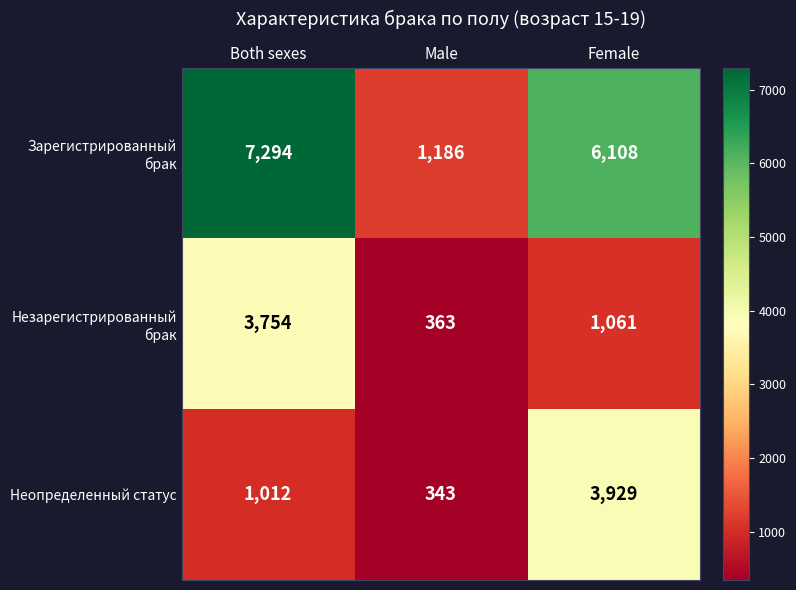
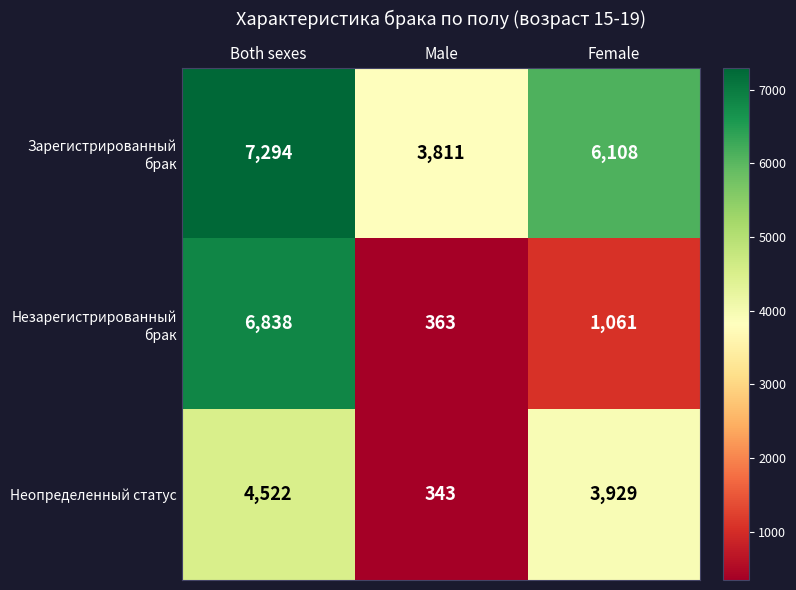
Зарегистрированный брак, Male: 1,186 -> 3,811
Незарегистрированный брак, Both sexes: 3,754 -> 6,838
Неопределенный статус, Both sexes: 1,012 -> 4,522
